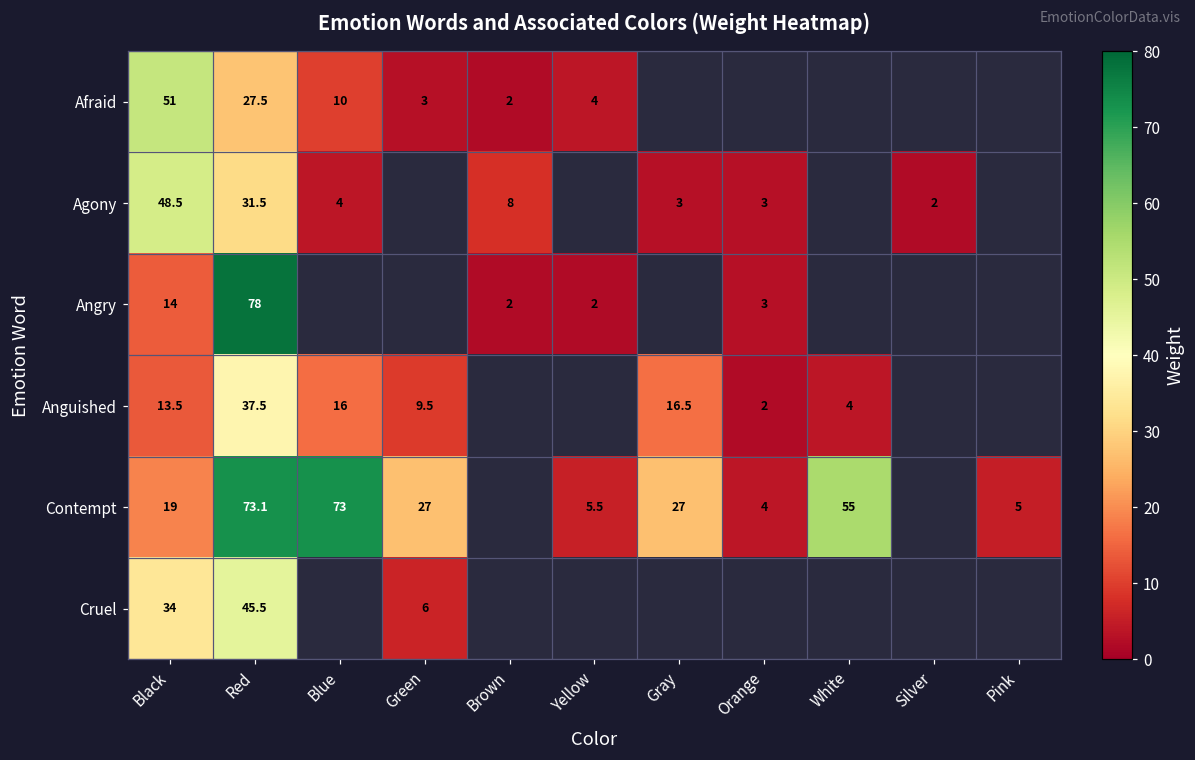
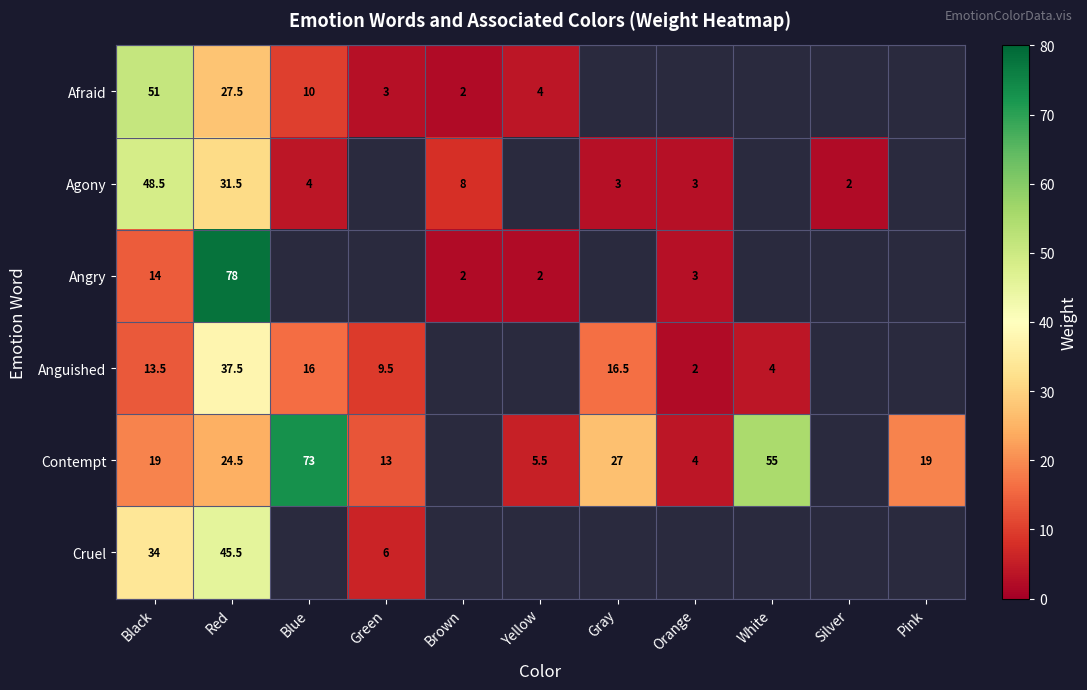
Contempt, Red: 73.1 -> 24.5
Contempt, Green: 27 -> 13
Contempt, Pink: 5 -> 19
